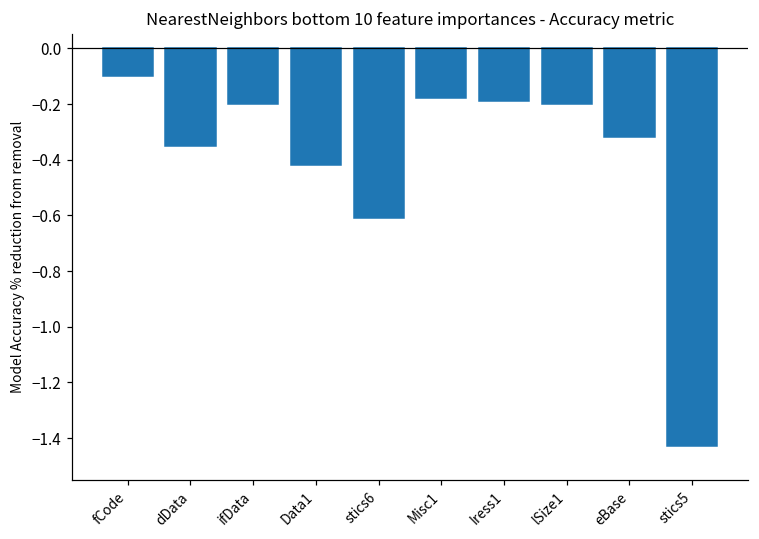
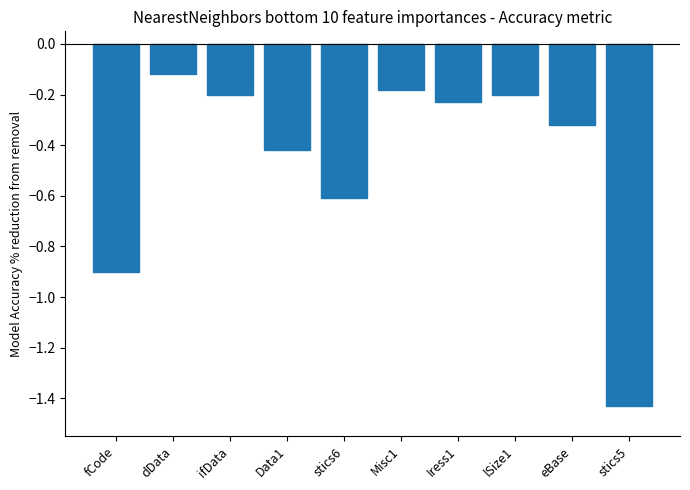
fCode: -0.1 -> -0.9
dData: -0.35 -> -0.12
Iress1: -0.19 -> -0.23
